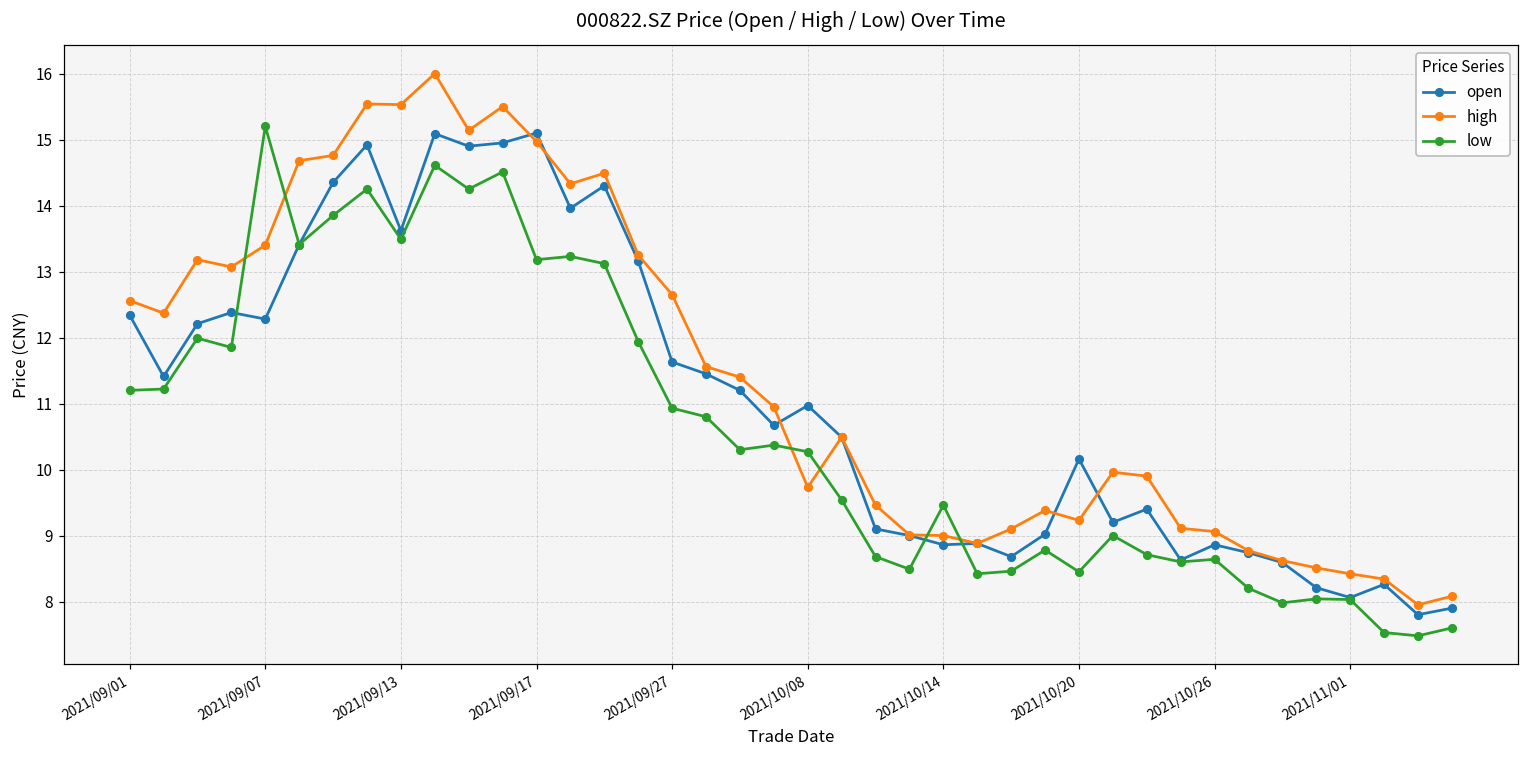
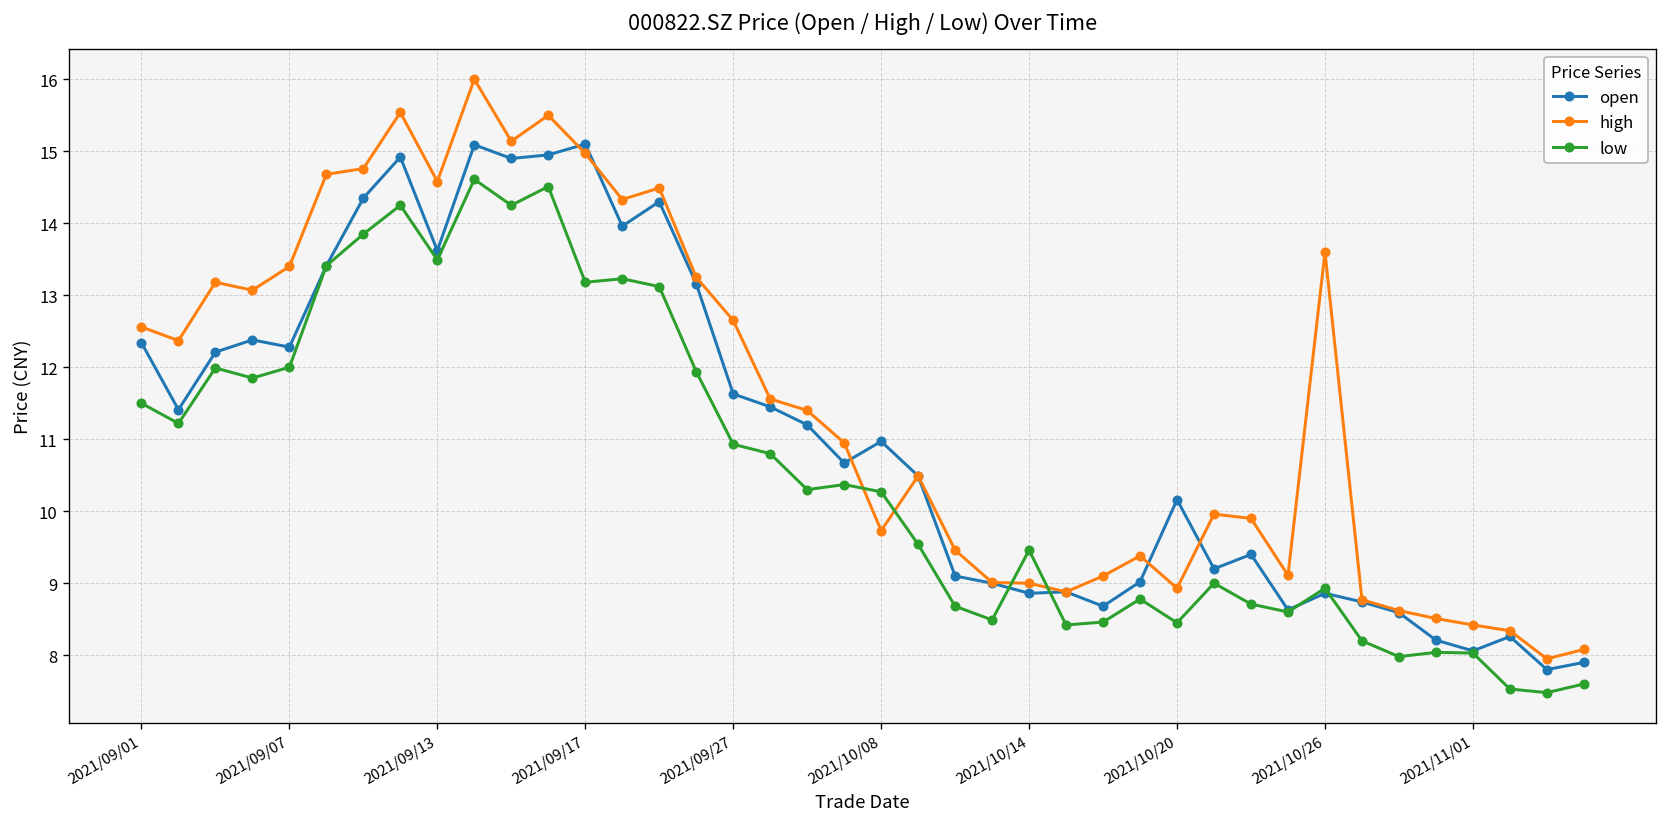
low, 2021/09/01: 11.2 -> 11.5
low, 2021/09/07: 15.2 -> 12.0
high, 2021/09/13: 15.5 -> 14.6
high, 2021/10/20: 9.2 -> 8.9
high, 2021/10/26: 9.1 -> 13.6
low, 2021/10/26: 8.6 -> 8.9
